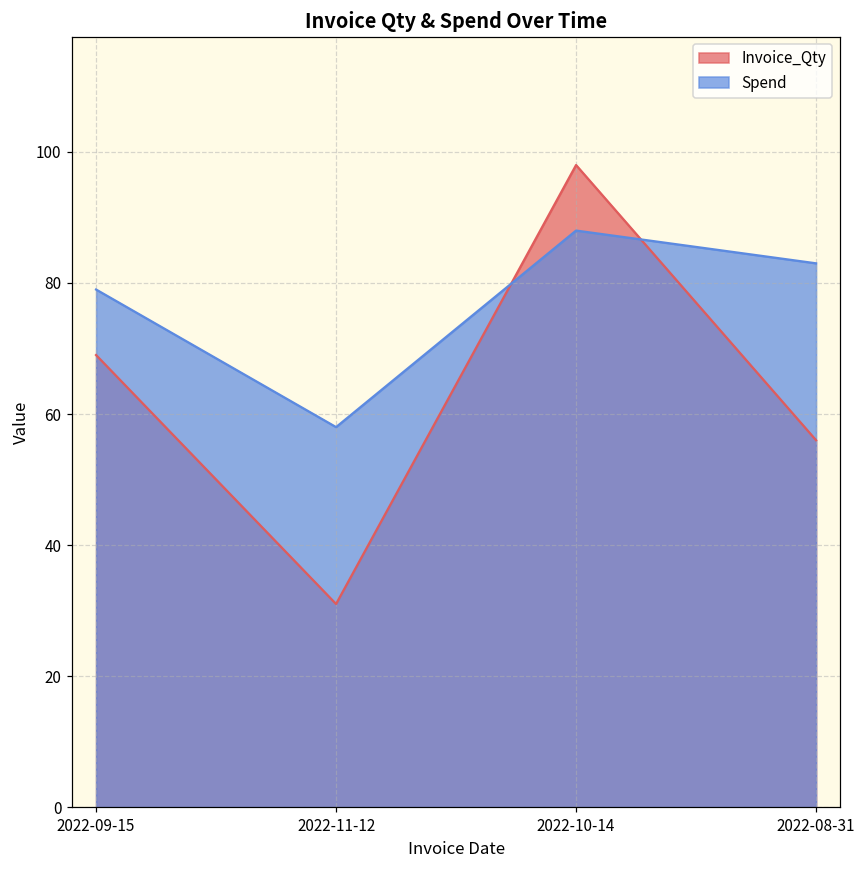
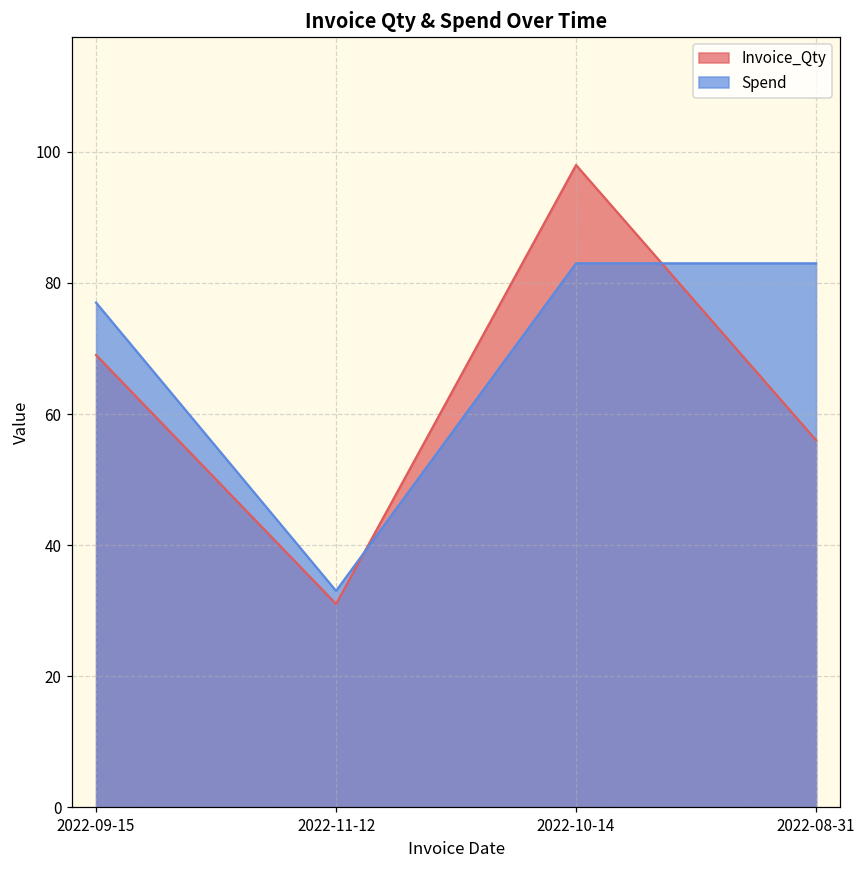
Spend, 2022-09-15: 79 -> 77
Spend, 2022-11-12: 58 -> 33
Spend, 2022-10-14: 88 -> 83
